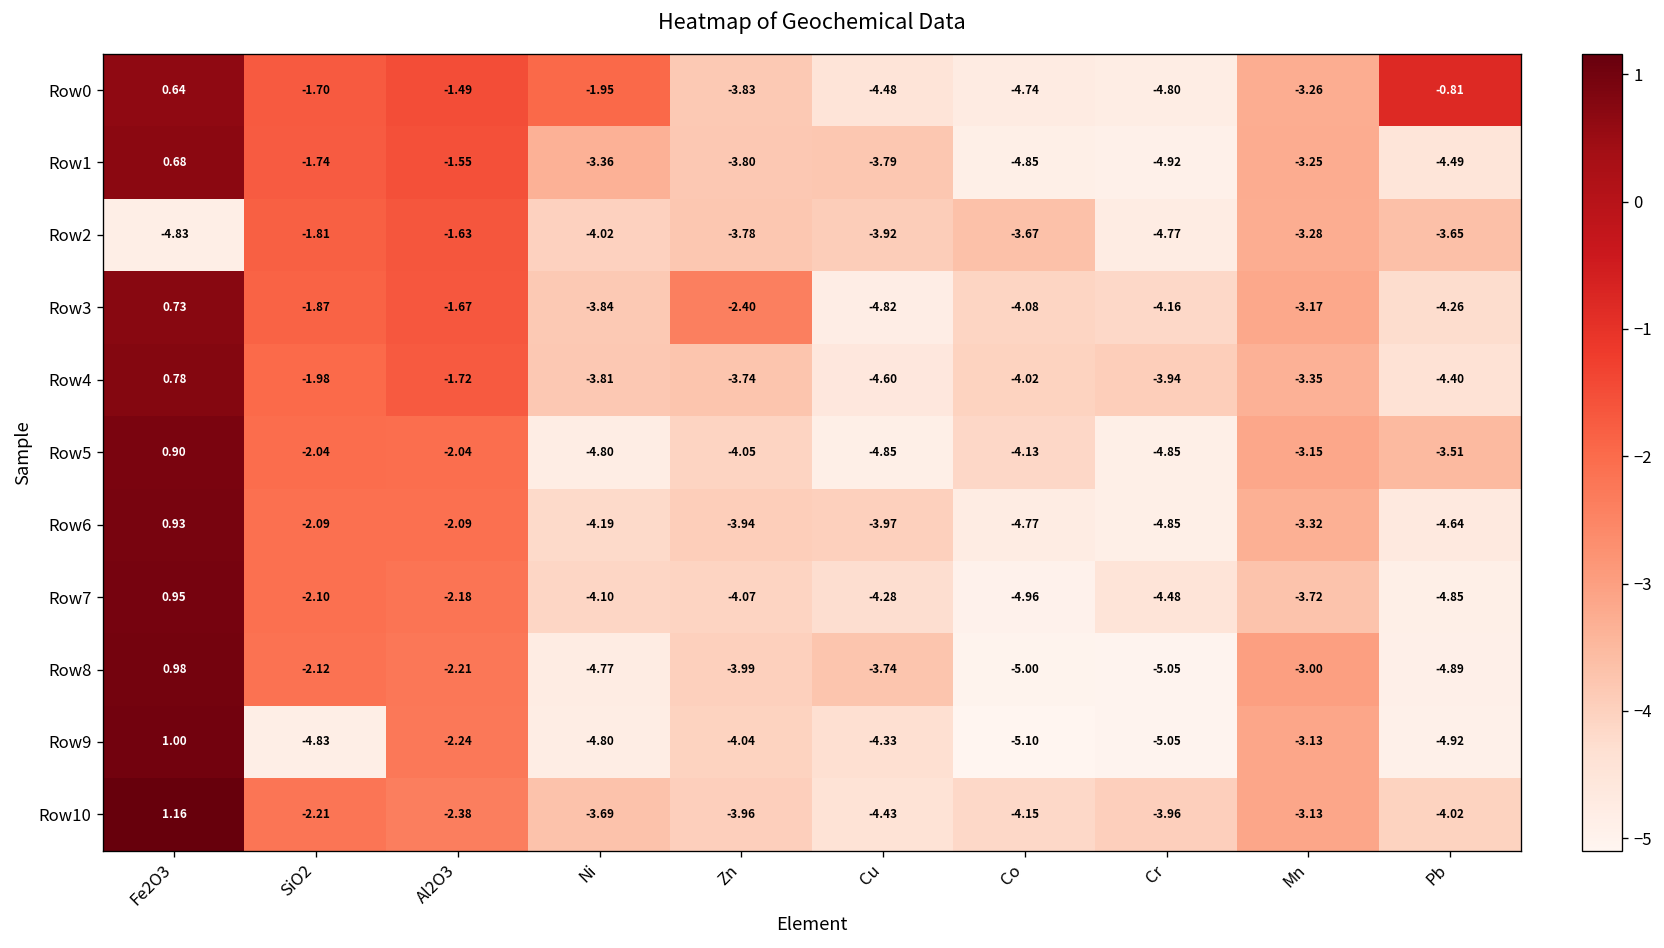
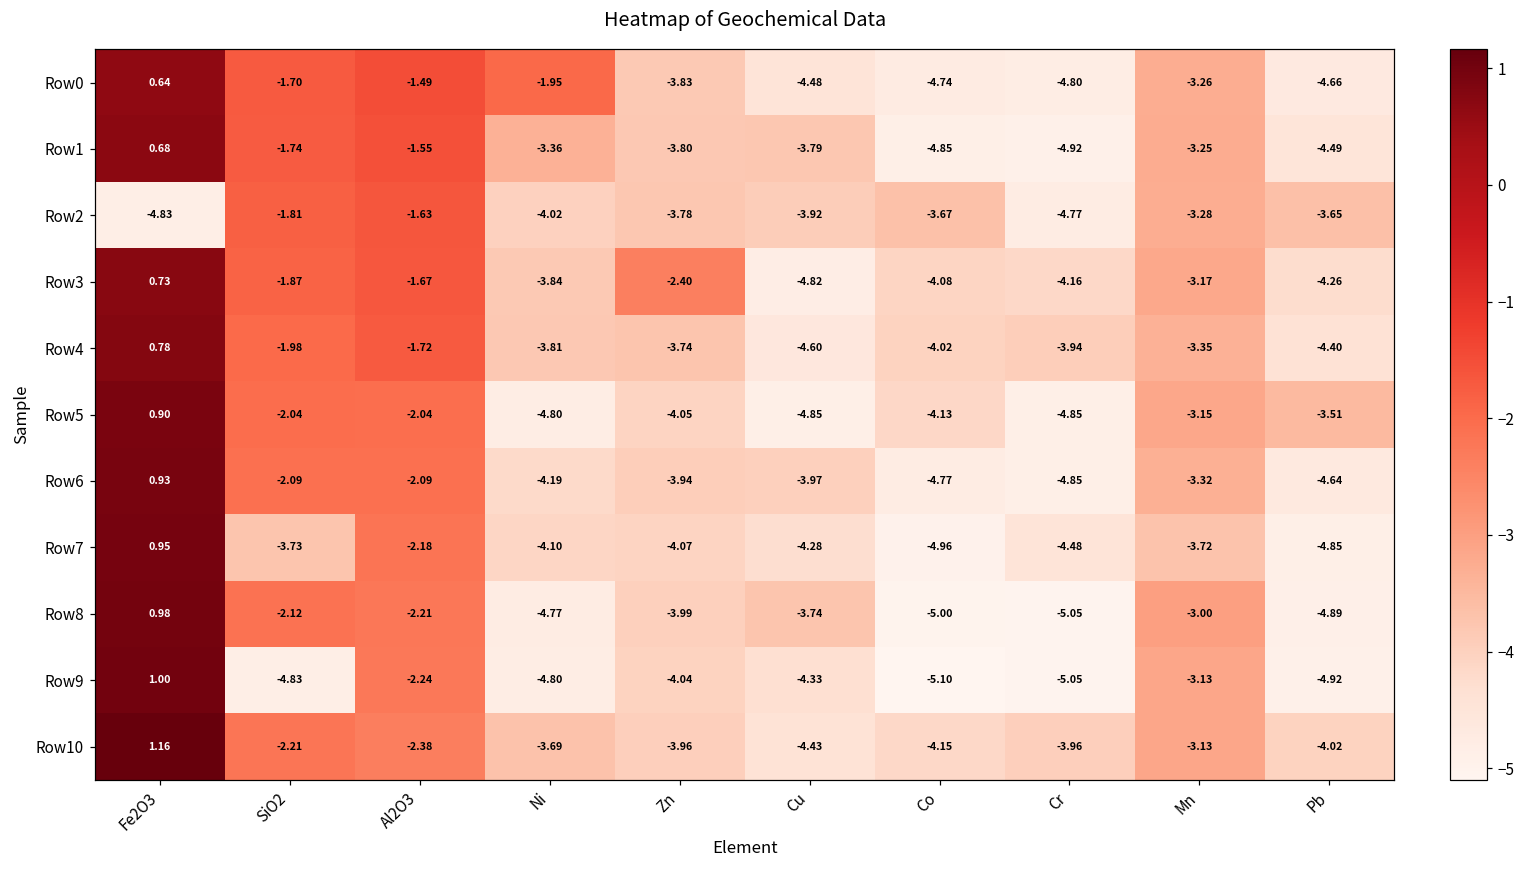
Row0, Pb: -0.81 -> -4.66
Row7, SiO2: -2.10 -> -3.73
